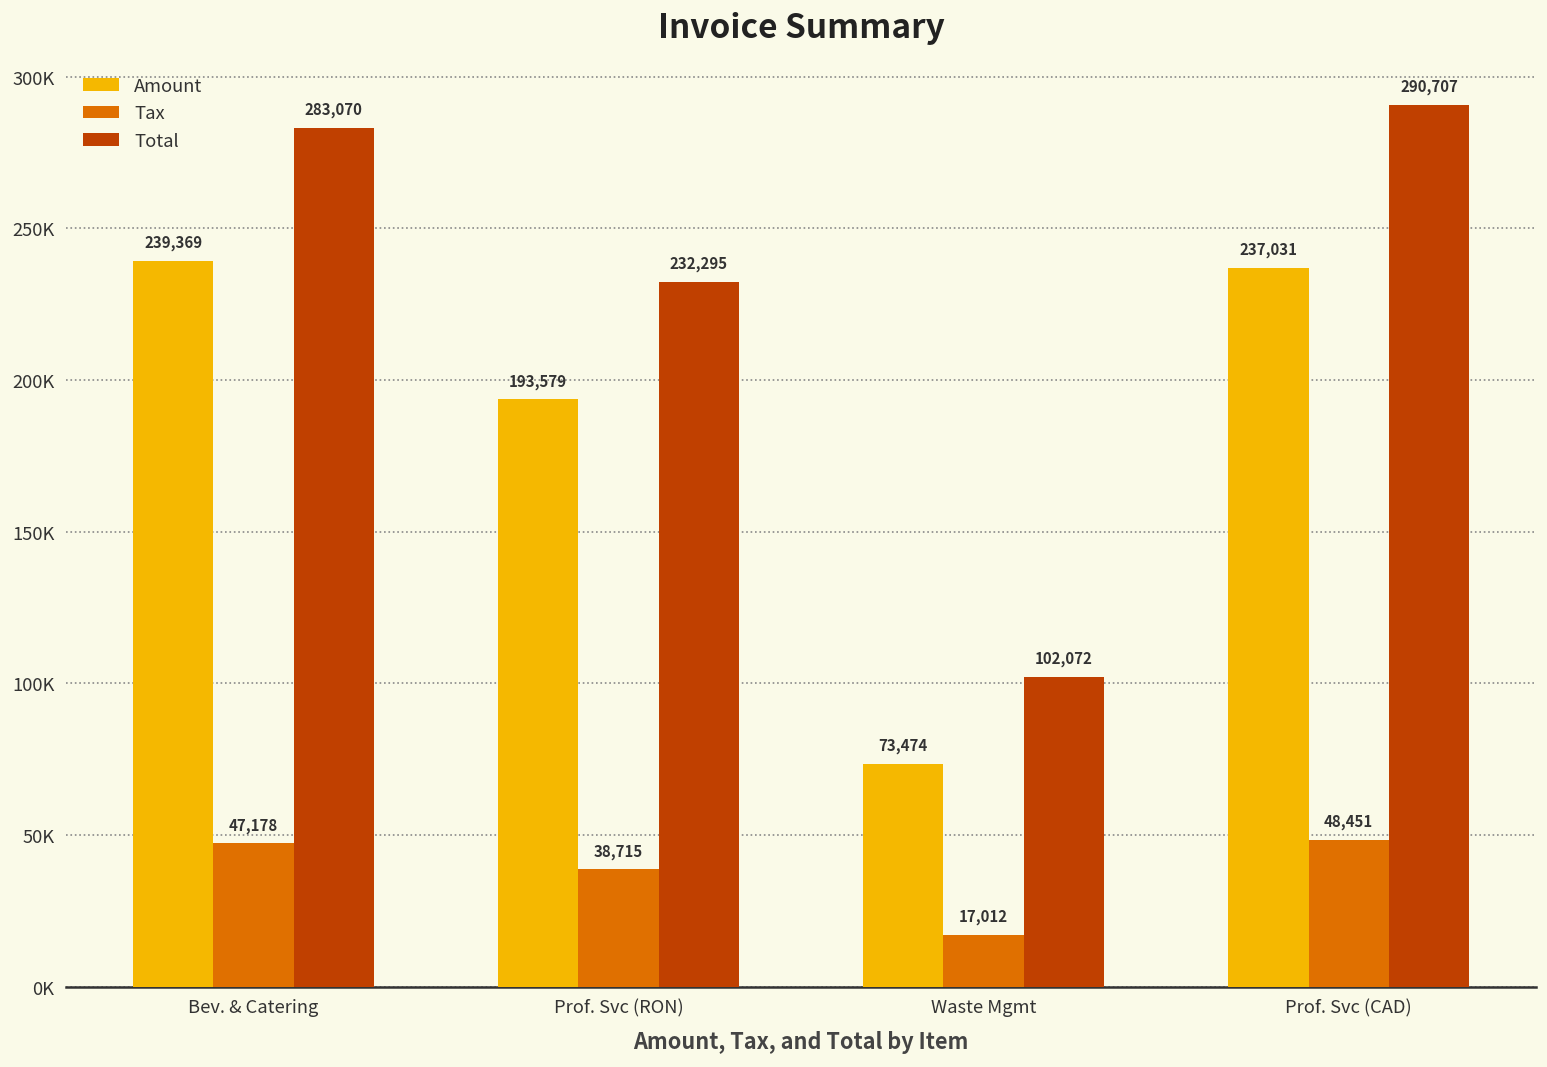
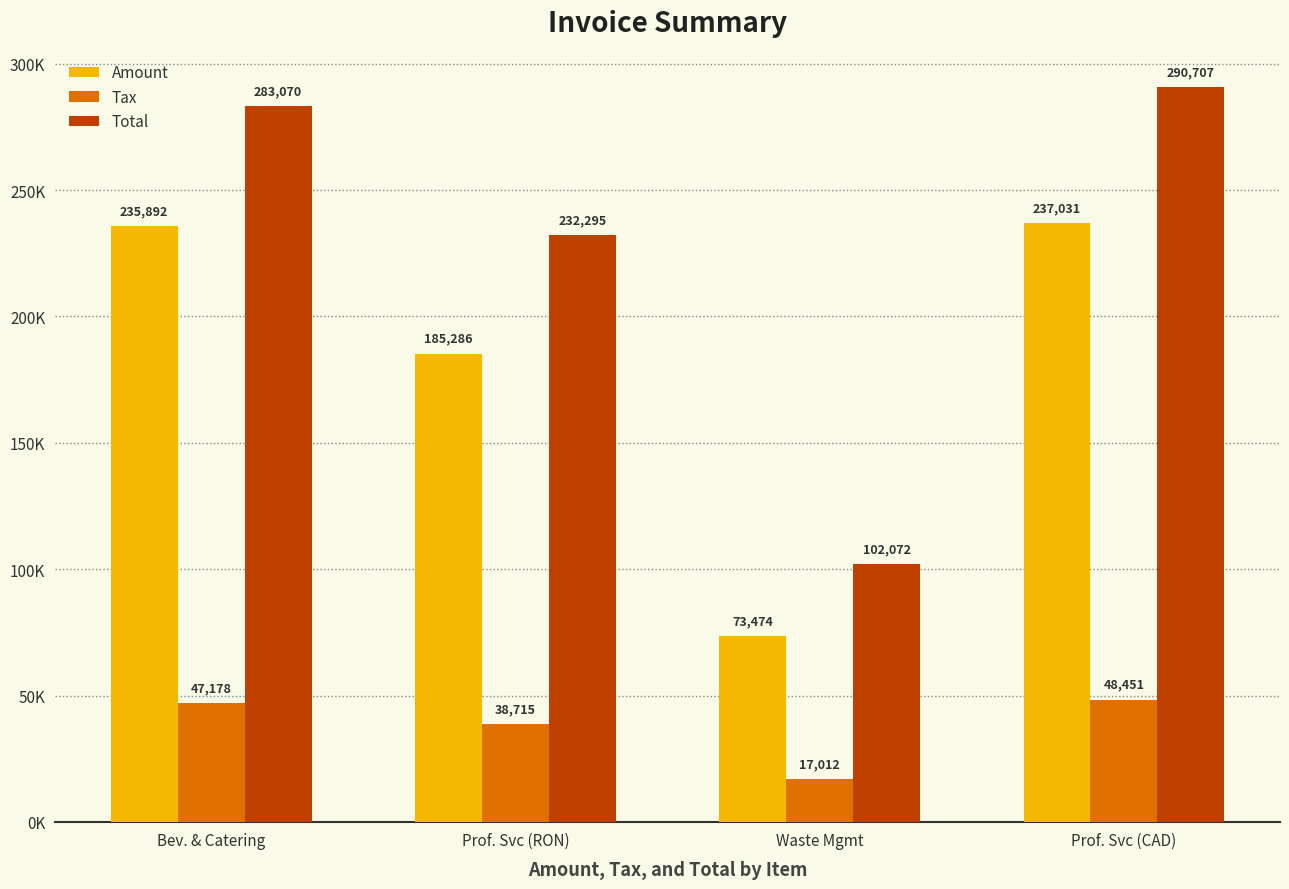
Amount, Bev. & Catering: 239,369 -> 235,892
Amount, Prof. Svc (RON): 193,579 -> 185,286
